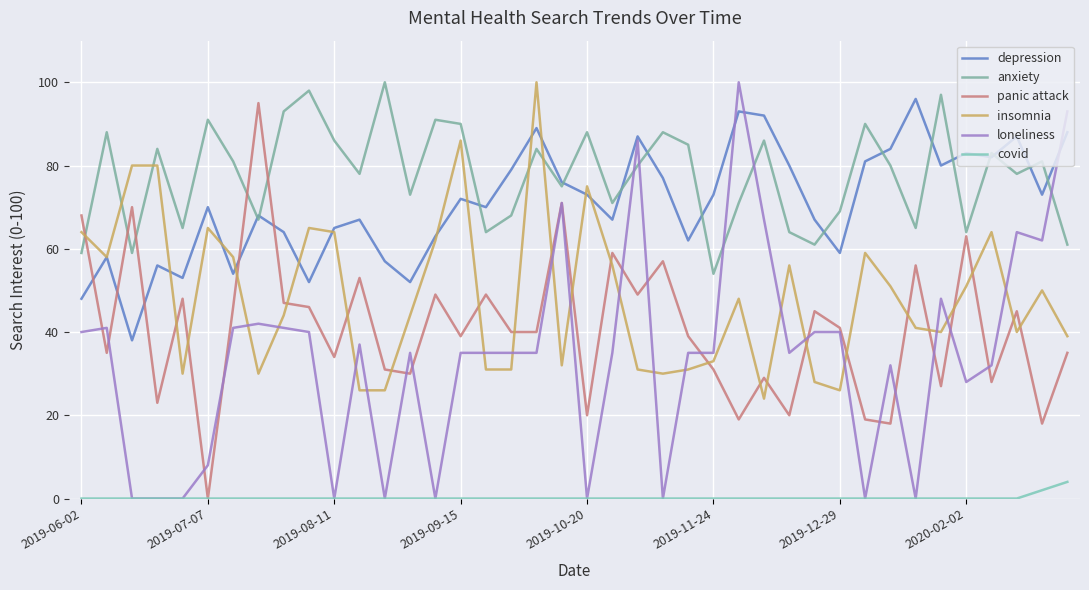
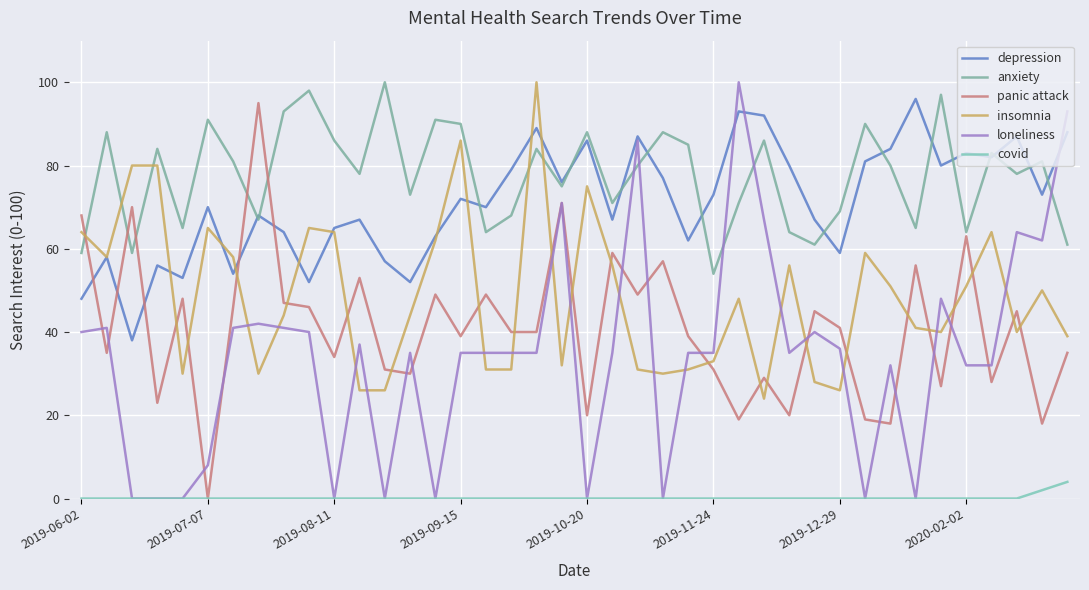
depression, 2019-10-20: 73 -> 86
loneliness, 2019-12-29: 40 -> 36
loneliness, 2020-02-02: 28 -> 32
